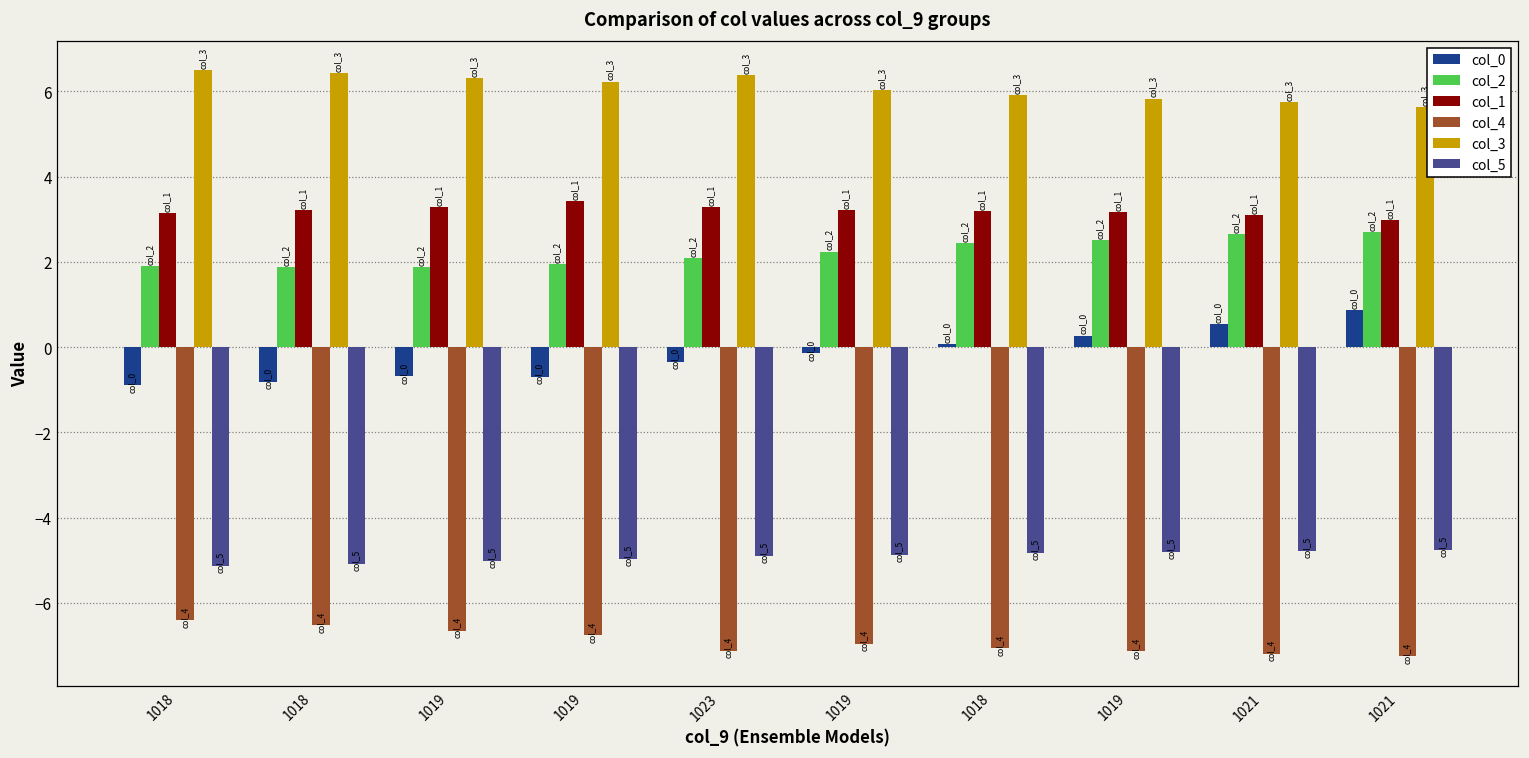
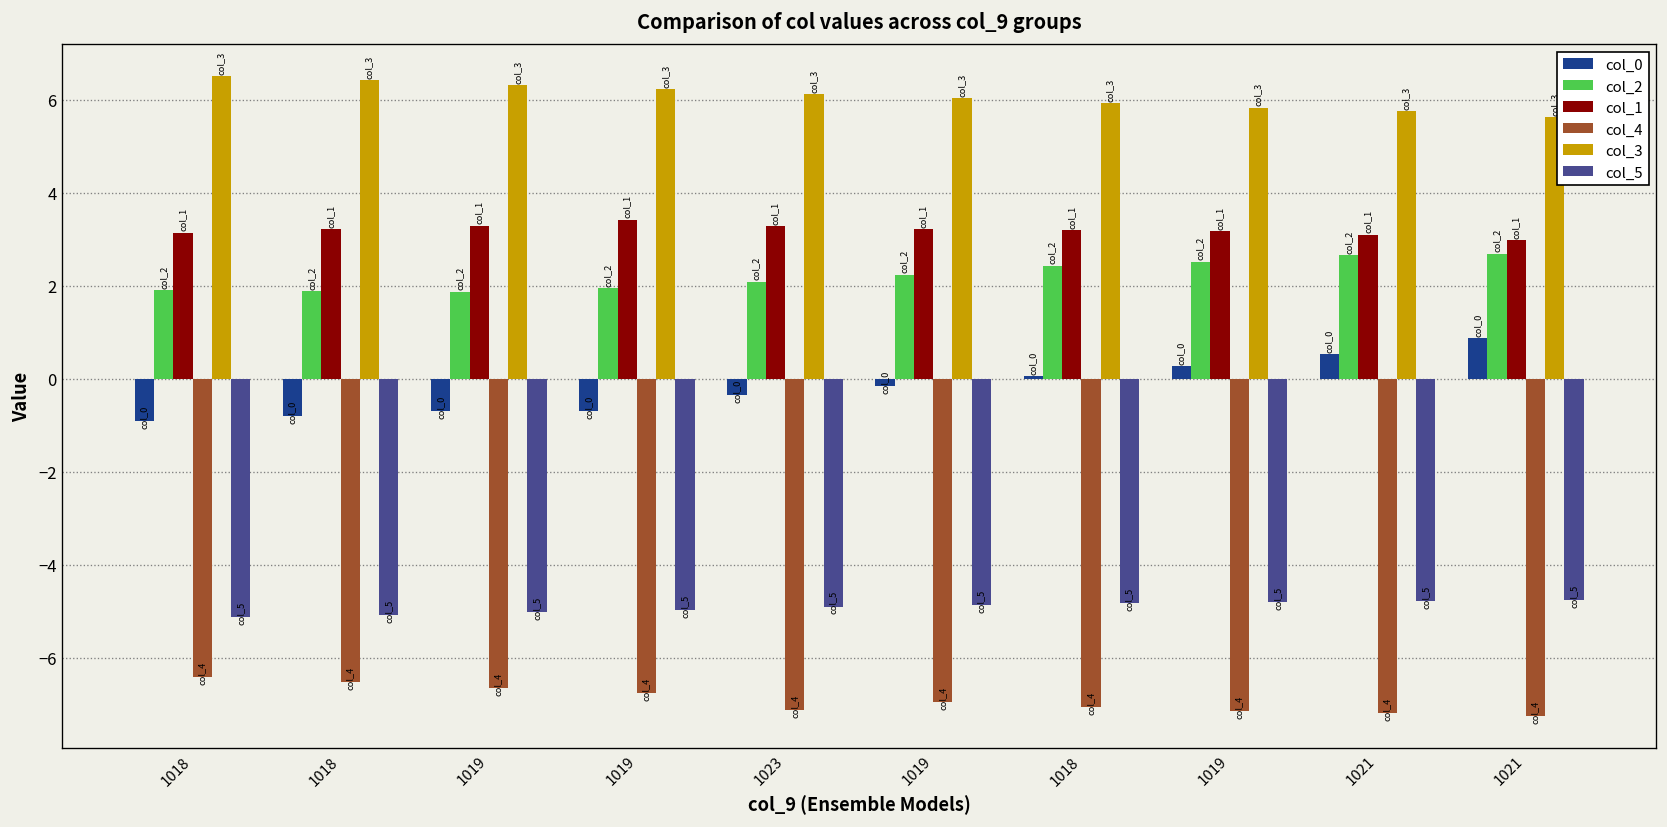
col_3, 1023: 6.4 -> 6.1
